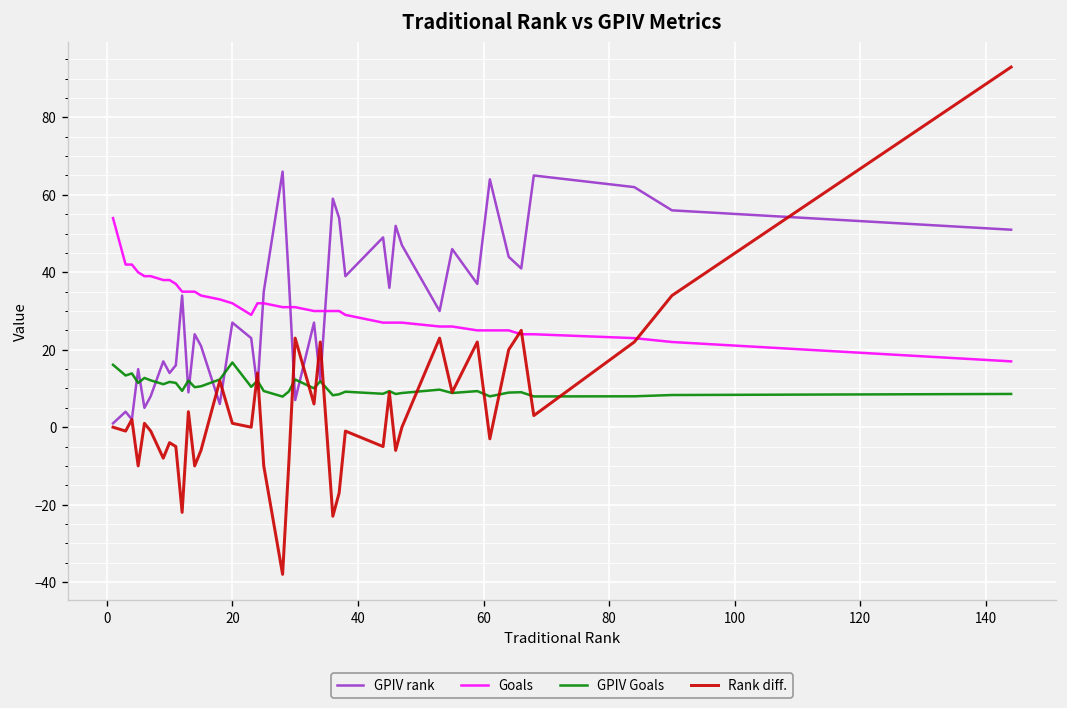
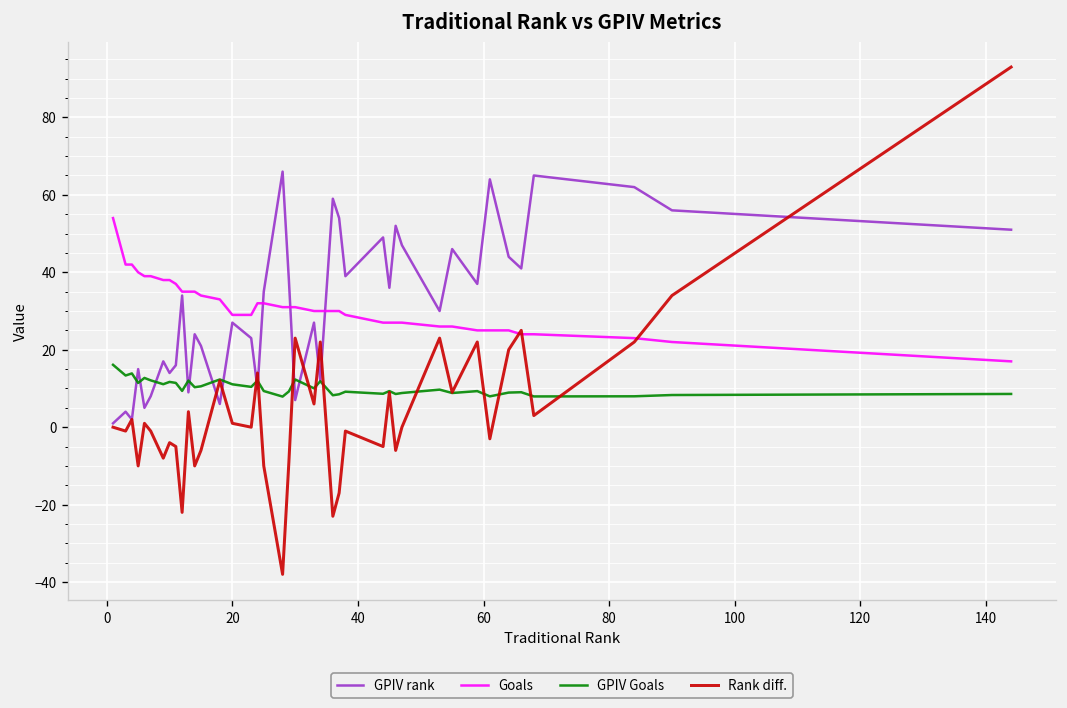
Goals, 20: 32 -> 29
GPIV Goals, 20: 17 -> 11
